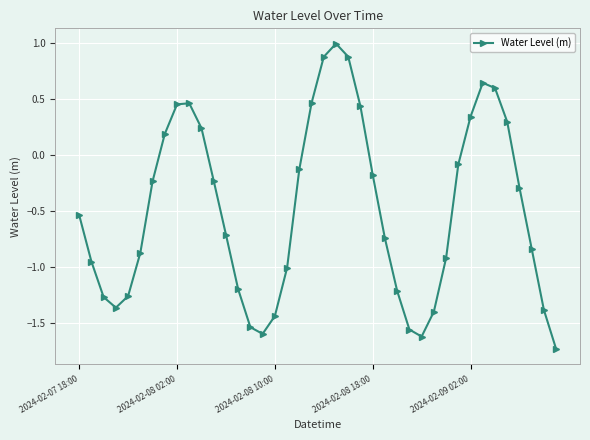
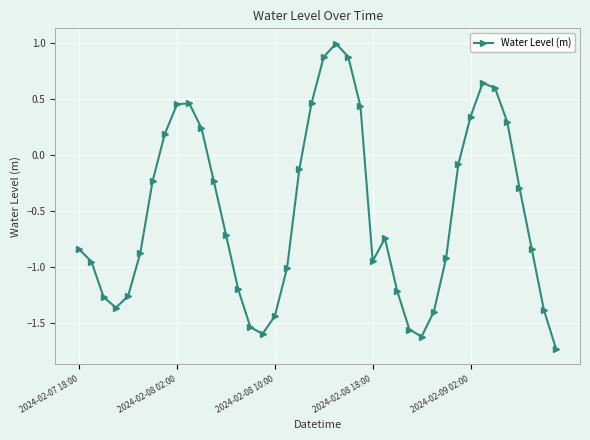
2024-02-07 18:00: -0.54 -> -0.84
2024-02-08 18:00: -0.18 -> -0.95
